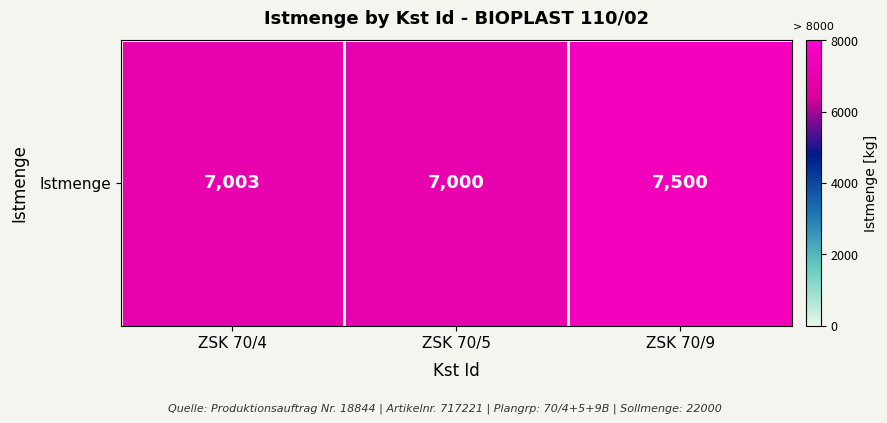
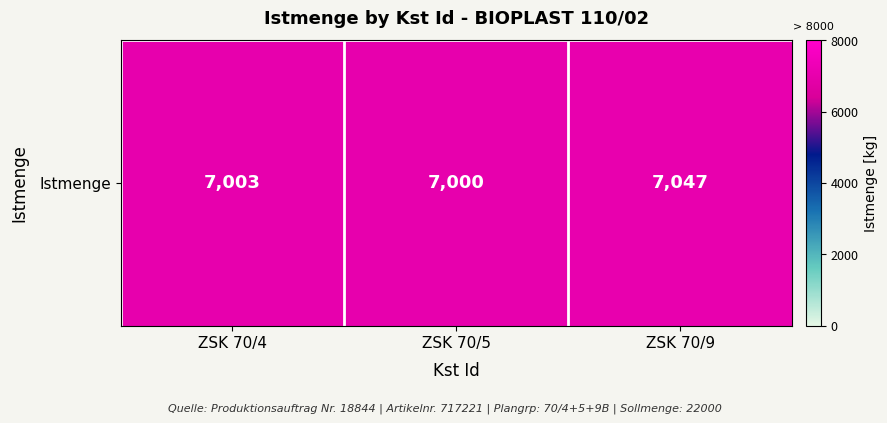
Istmenge, ZSK 70/9: 7,500 -> 7,047
